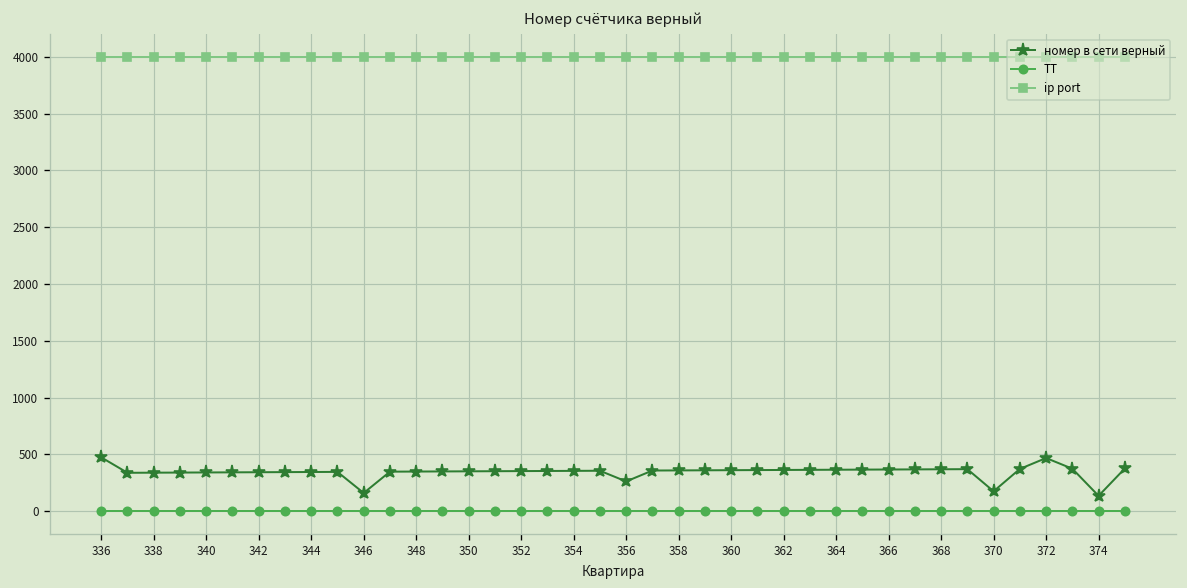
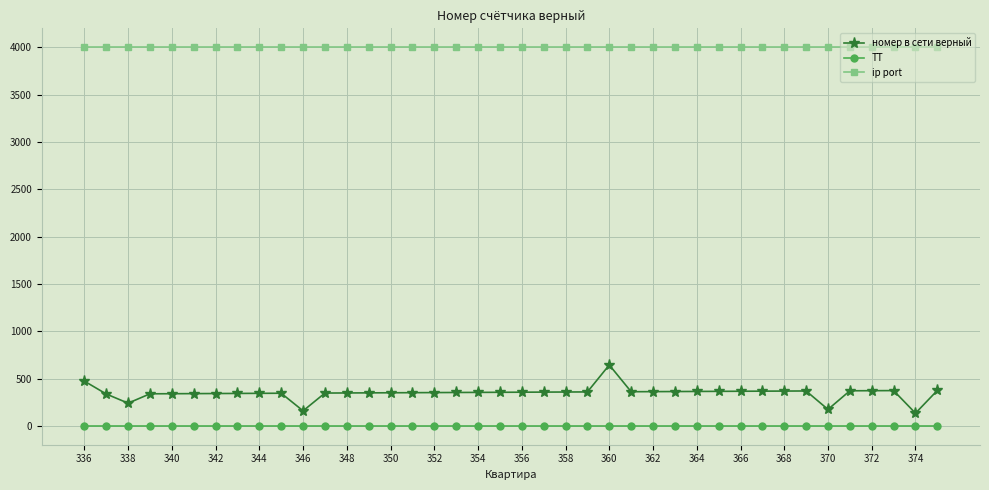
номер в сети верный, 338: 300 -> 200
номер в сети верный, 356: 300 -> 400
номер в сети верный, 360: 400 -> 600
номер в сети верный, 372: 500 -> 400
